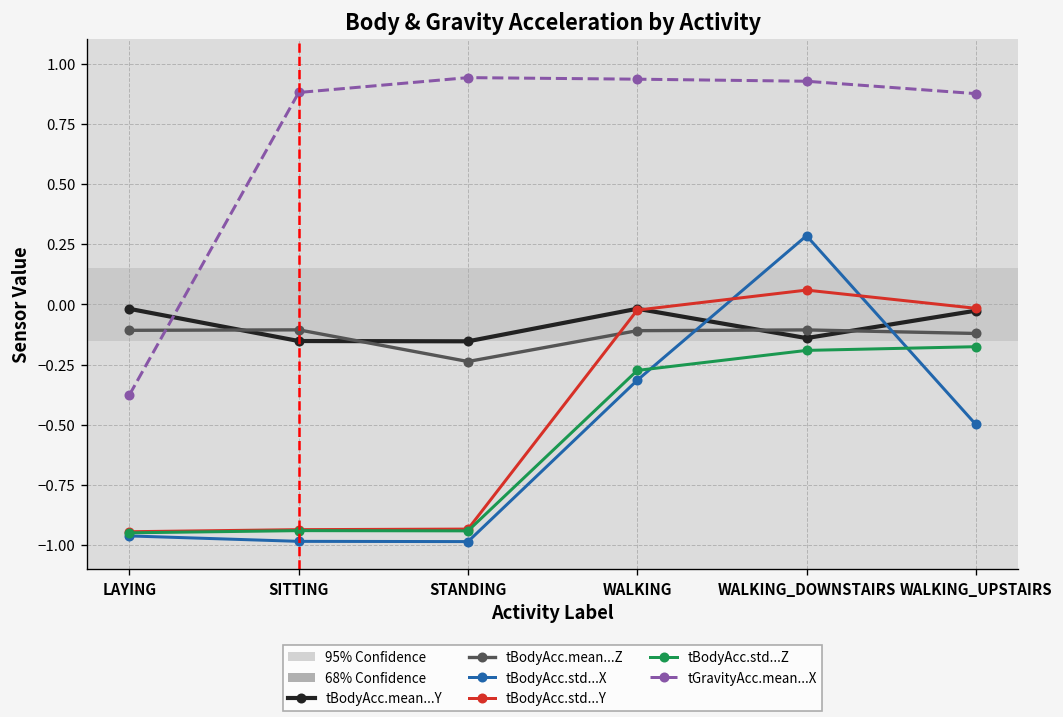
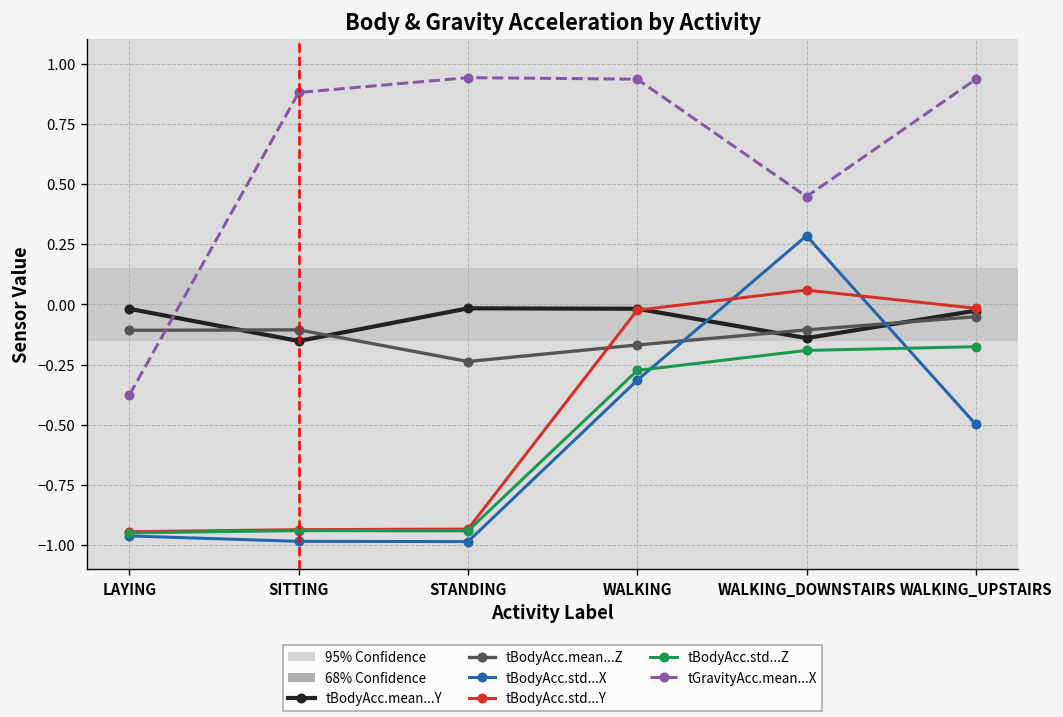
tBodyAcc.mean...Y, STANDING: -0.15 -> -0.02
tBodyAcc.mean...Z, WALKING: -0.11 -> -0.17
tGravityAcc.mean...X, WALKING_DOWNSTAIRS: 0.93 -> 0.45
tBodyAcc.mean...Z, WALKING_UPSTAIRS: -0.12 -> -0.05
tGravityAcc.mean...X, WALKING_UPSTAIRS: 0.88 -> 0.93
